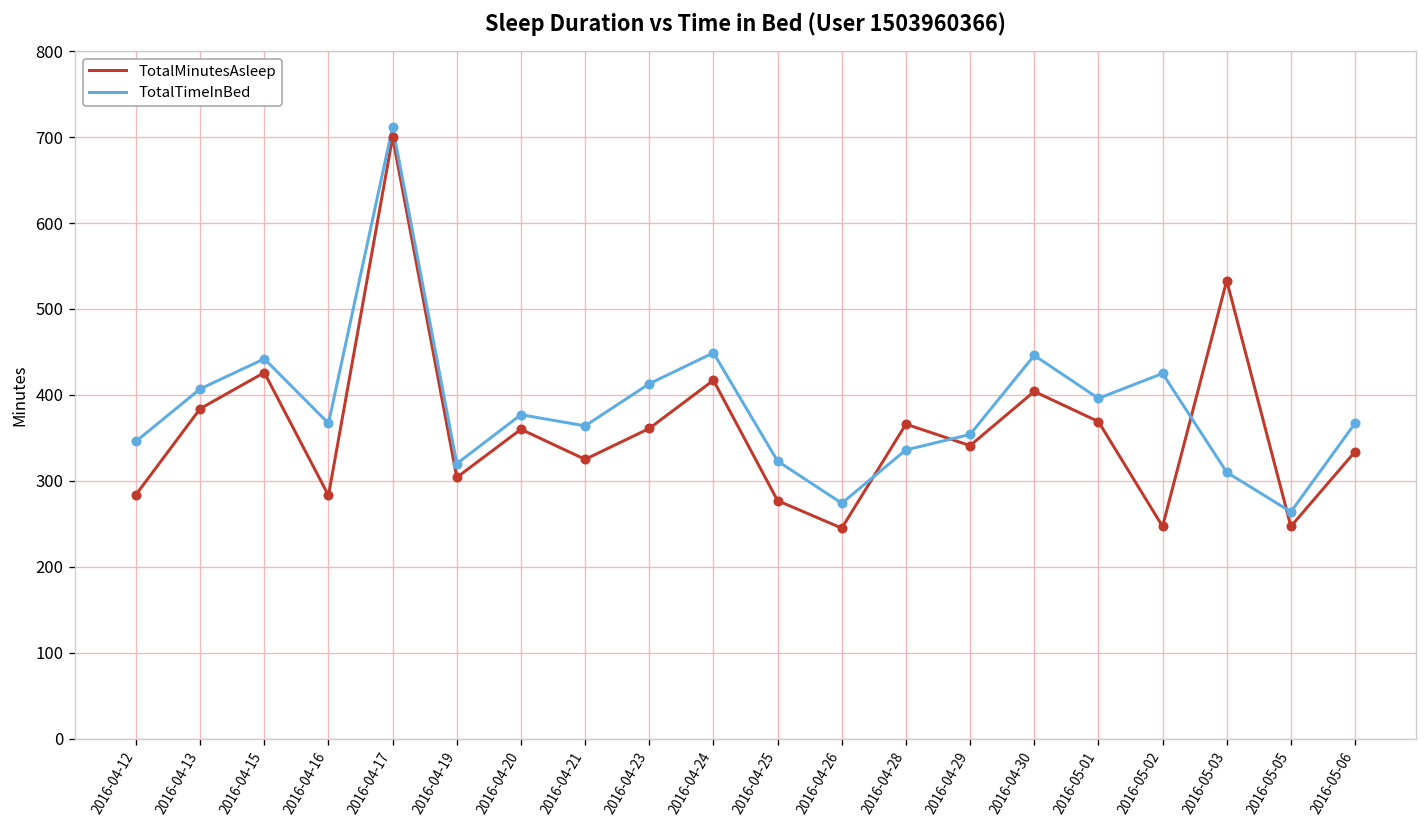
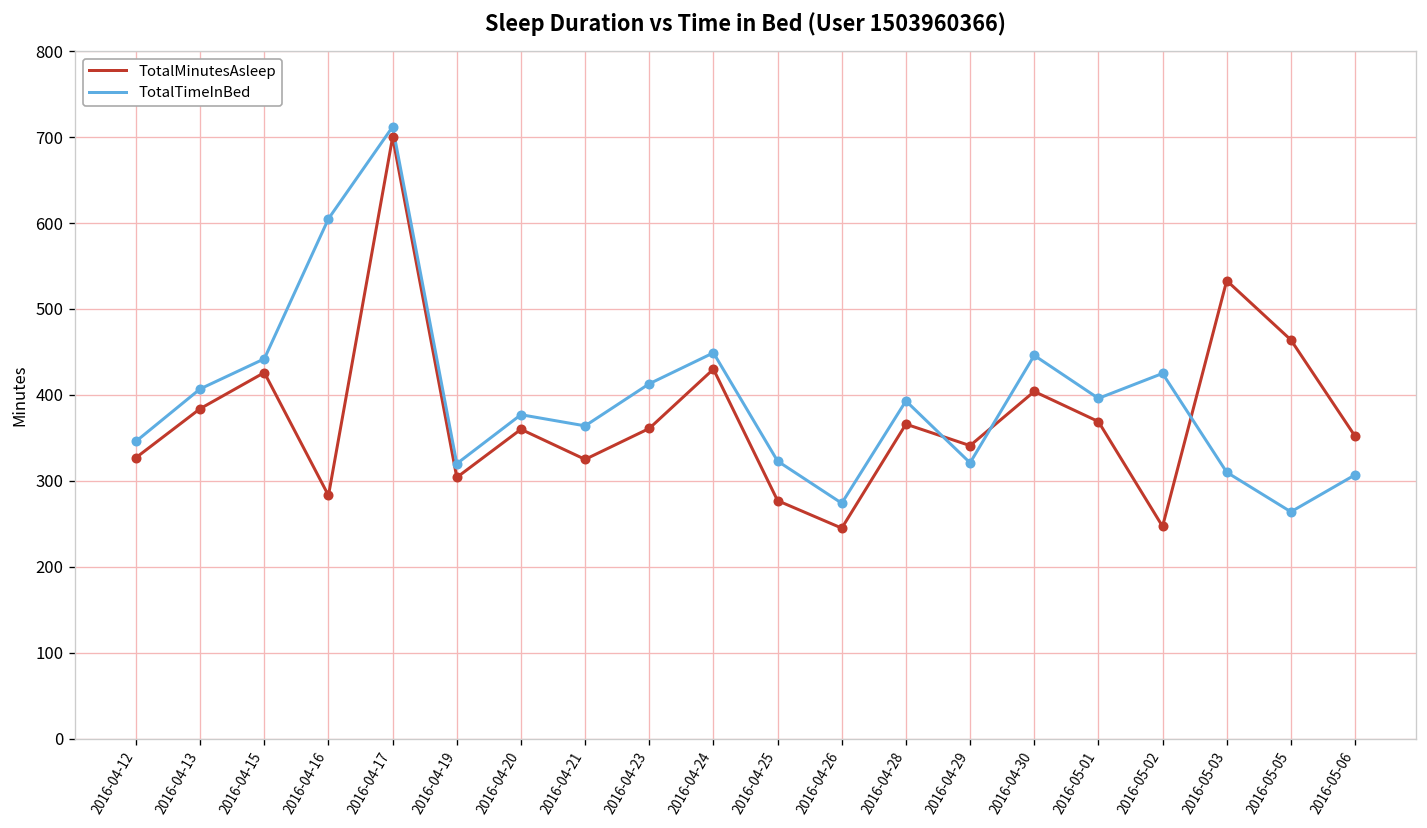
TotalMinutesAsleep, 2016-04-12: 280 -> 330
TotalTimeInBed, 2016-04-16: 370 -> 610
TotalMinutesAsleep, 2016-04-24: 420 -> 430
TotalTimeInBed, 2016-04-28: 340 -> 390
TotalTimeInBed, 2016-04-29: 350 -> 320
TotalMinutesAsleep, 2016-05-05: 250 -> 460
TotalMinutesAsleep, 2016-05-06: 330 -> 350
TotalTimeInBed, 2016-05-06: 370 -> 310
